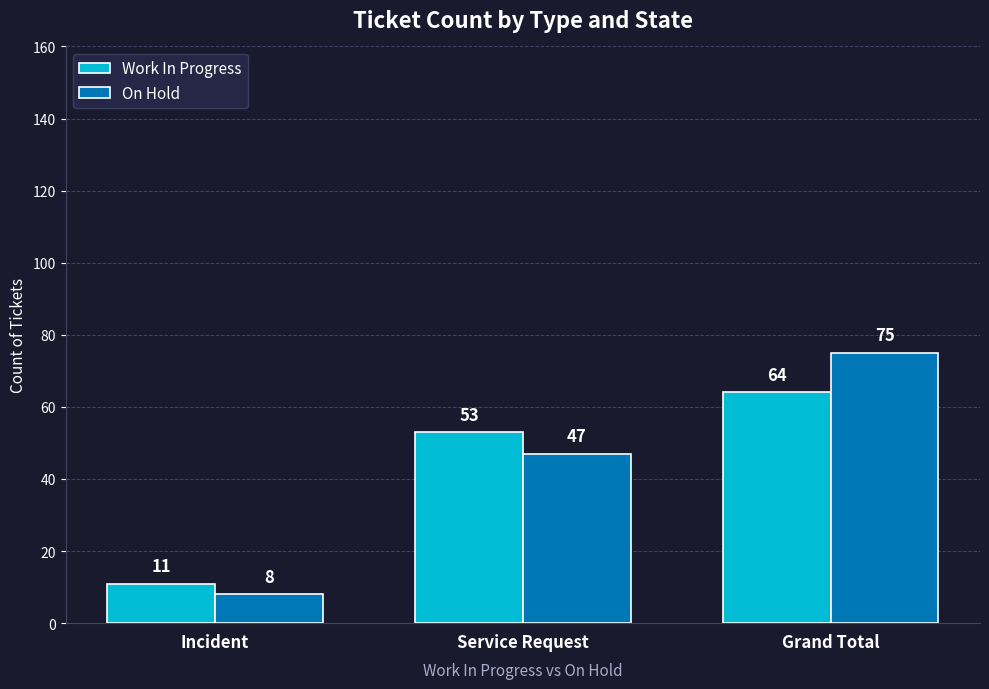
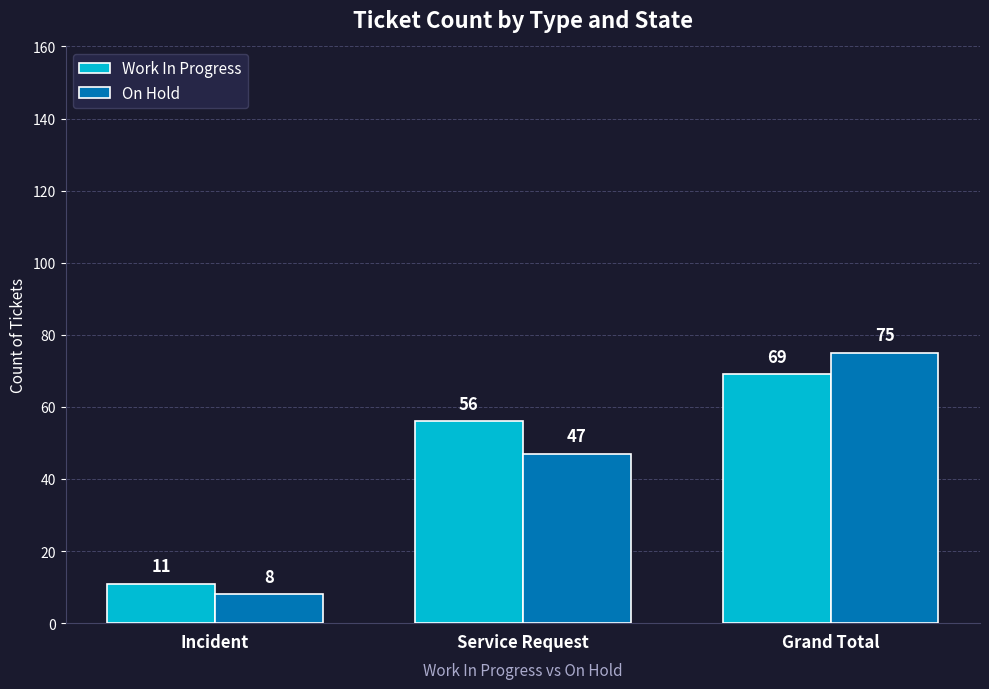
Work In Progress, Service Request: 53 -> 56
Work In Progress, Grand Total: 64 -> 69
